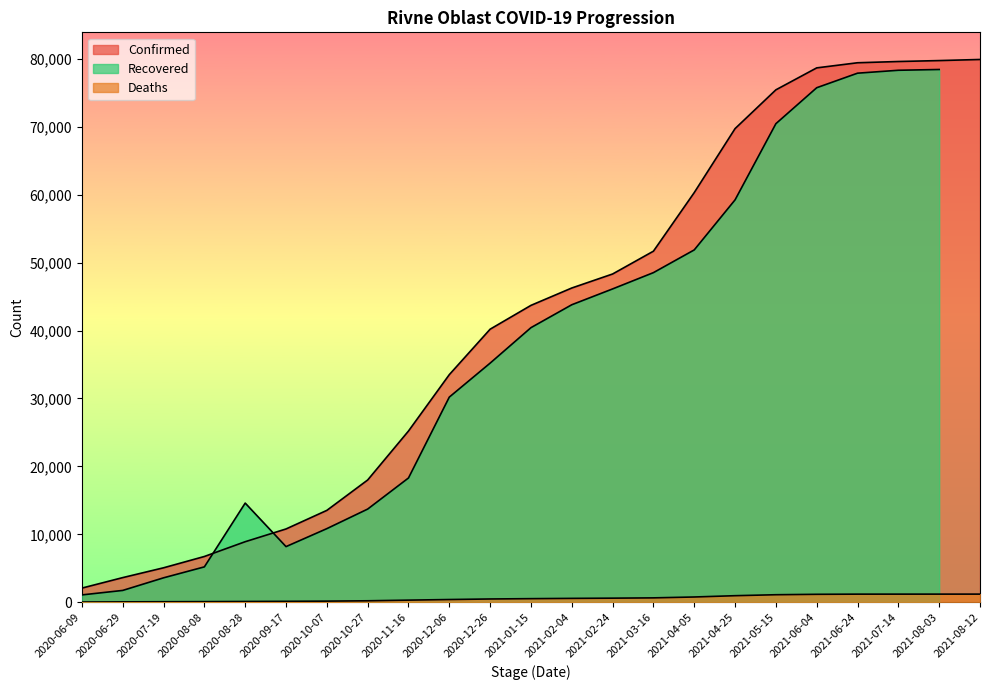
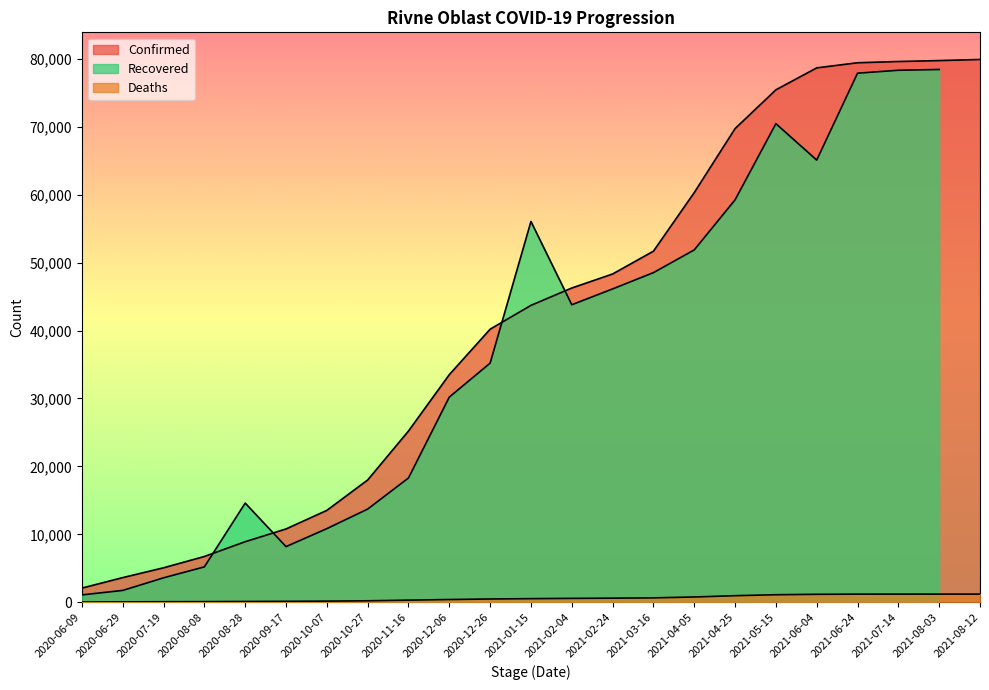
Recovered, 2021-01-15: 40,000 -> 56,000
Recovered, 2021-06-04: 76,000 -> 65,000
